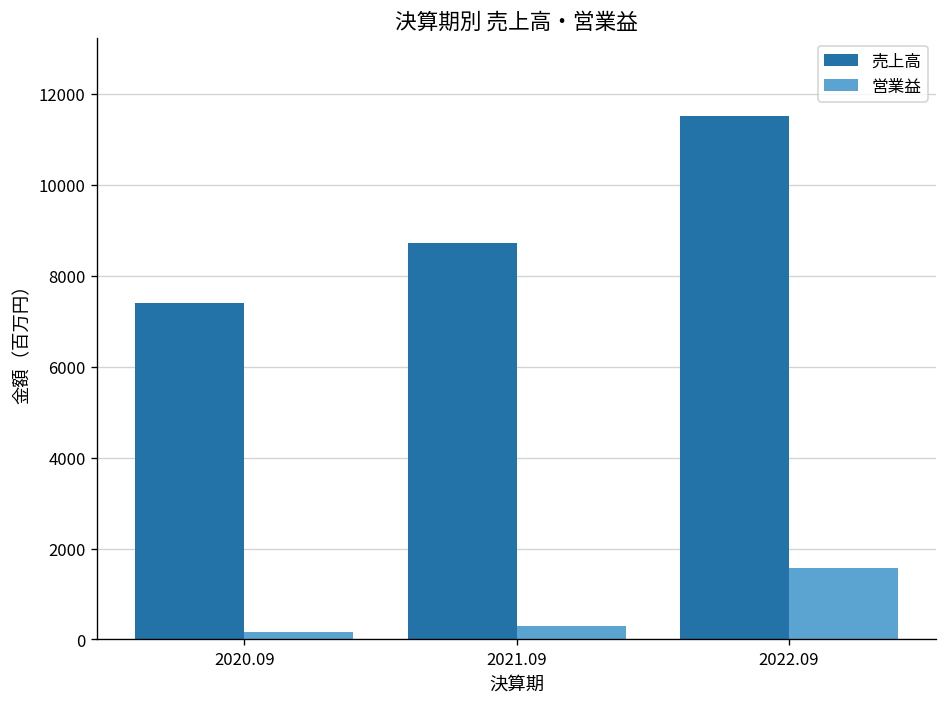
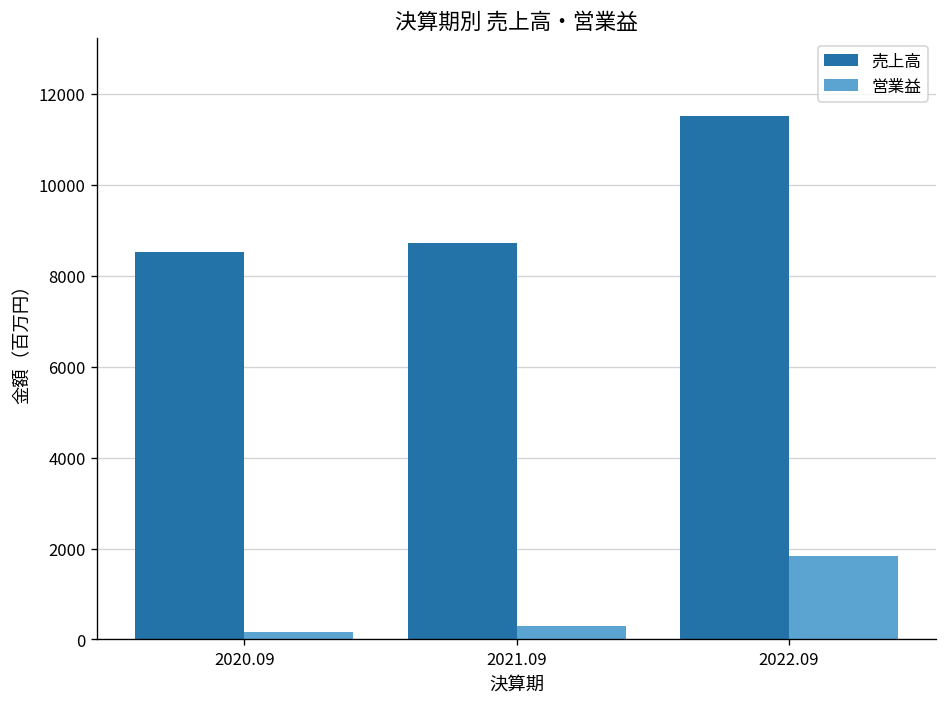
売上高, 2020.09: 7400 -> 8500
営業益, 2022.09: 1600 -> 1800
